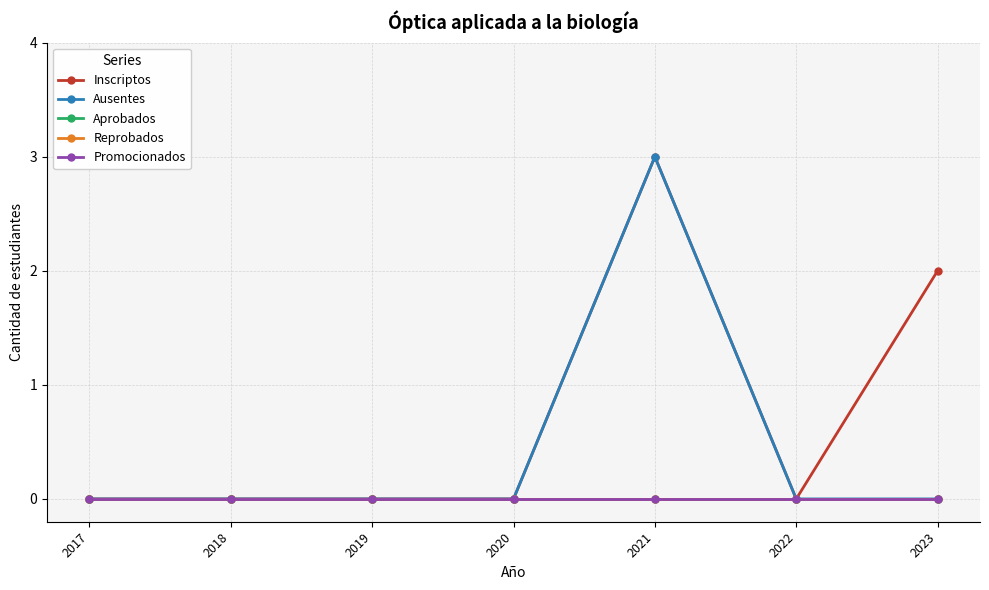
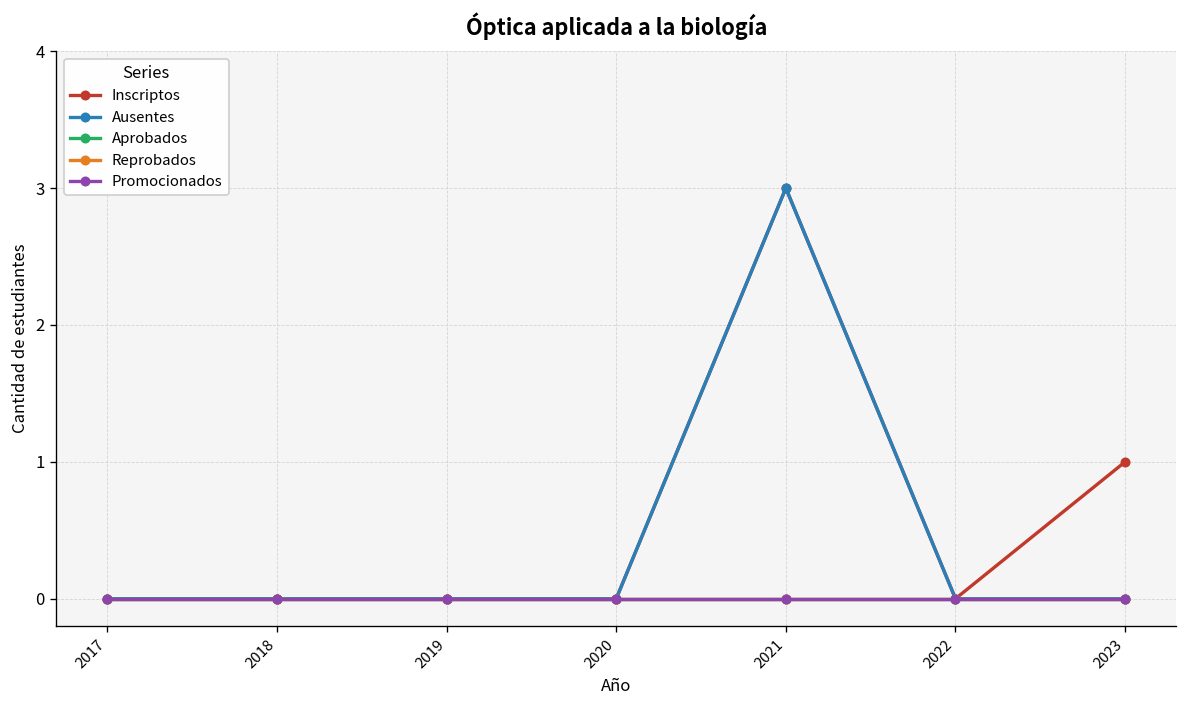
Inscriptos, 2023: 2 -> 1
